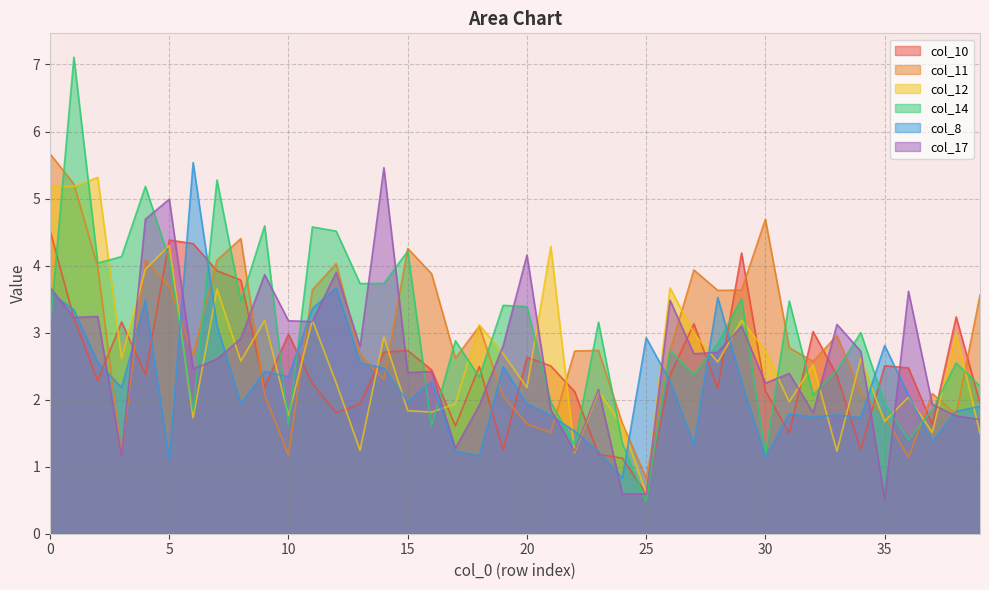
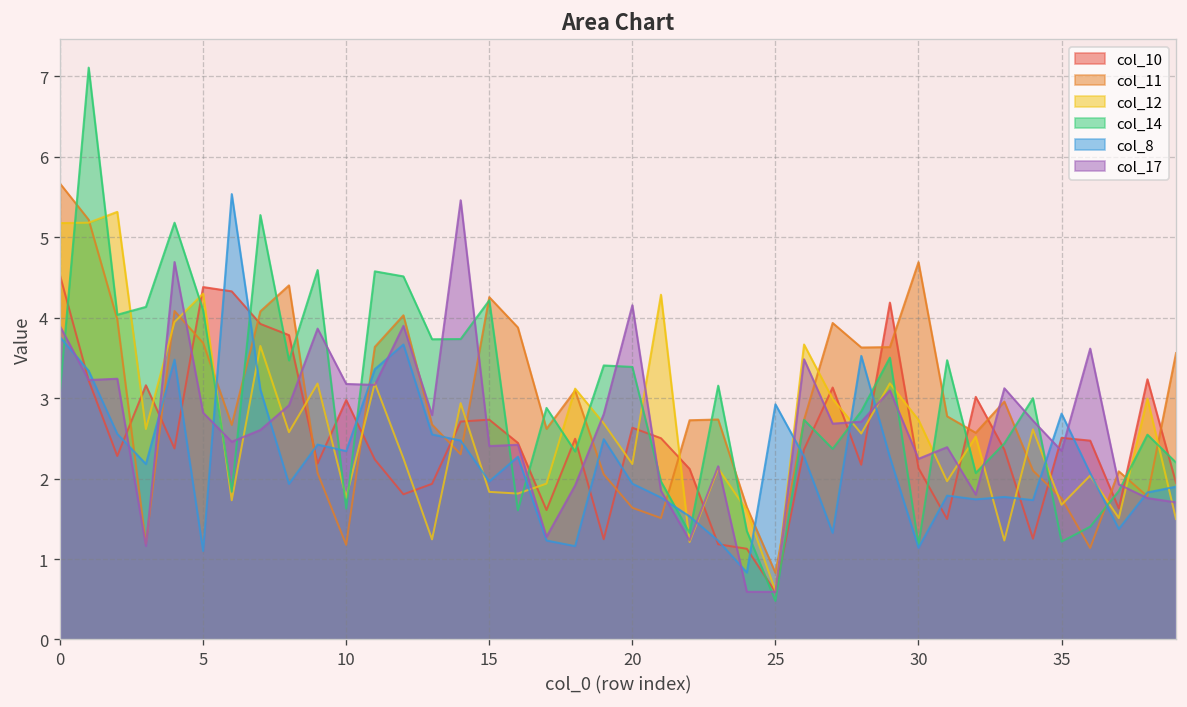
col_8, 0: 3.6 -> 3.8
col_17, 0: 3.7 -> 3.9
col_17, 5: 5.0 -> 2.8
col_14, 35: 1.9 -> 1.2
col_17, 35: 0.5 -> 2.3
